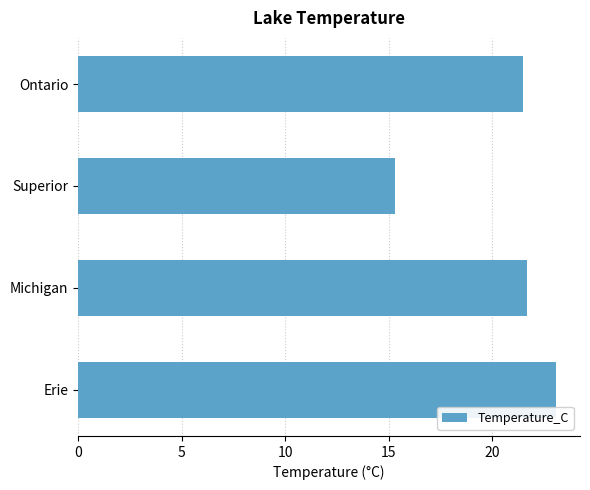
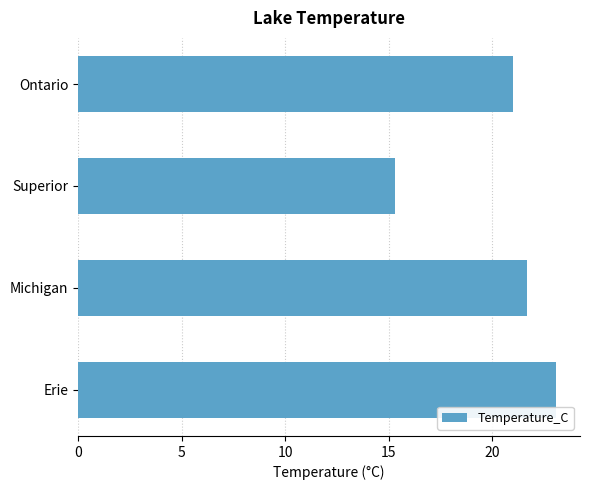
Ontario: 21.5 -> 21.0
